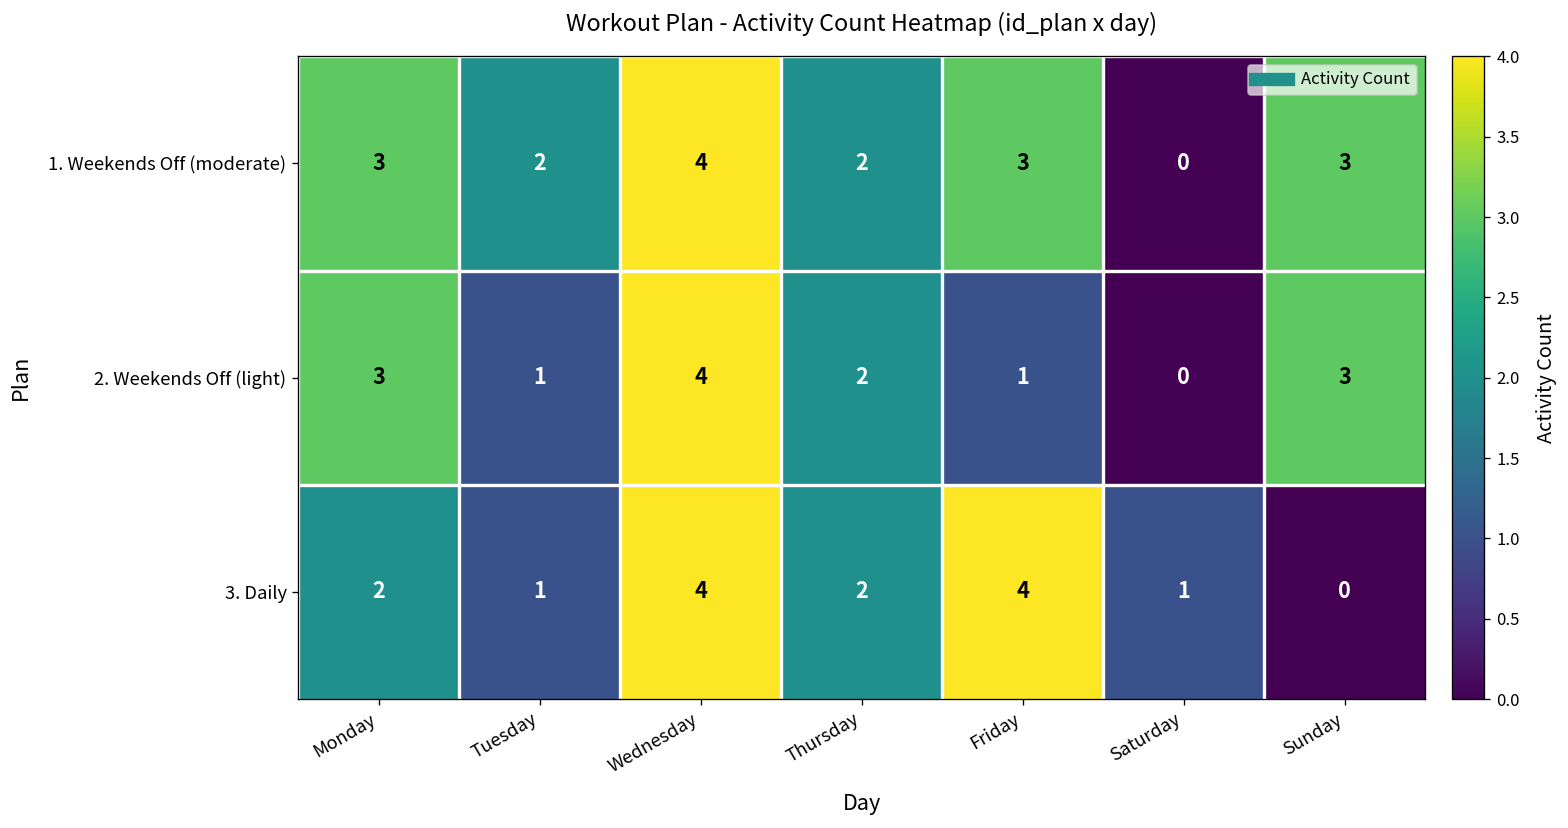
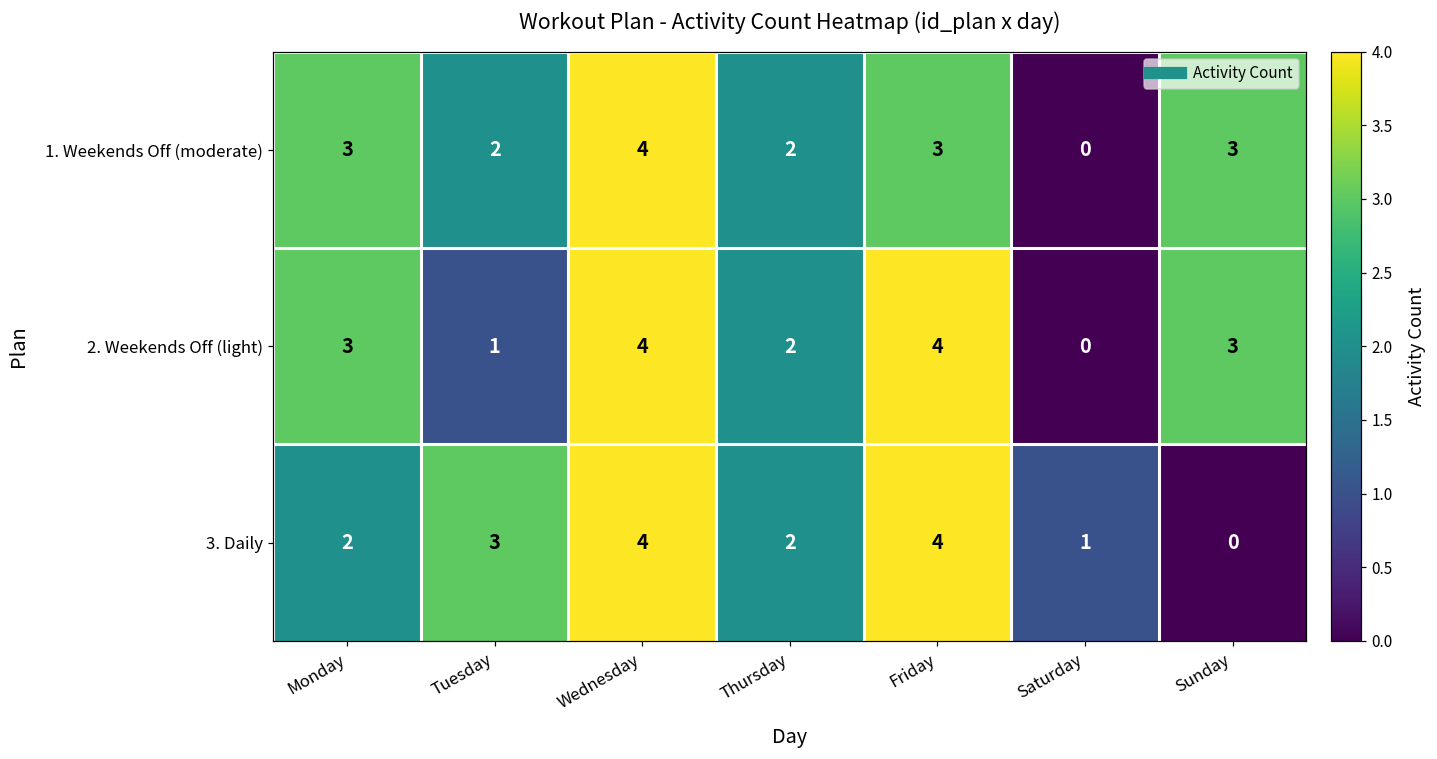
2. Weekends Off (light), Friday: 1 -> 4
3. Daily, Tuesday: 1 -> 3
